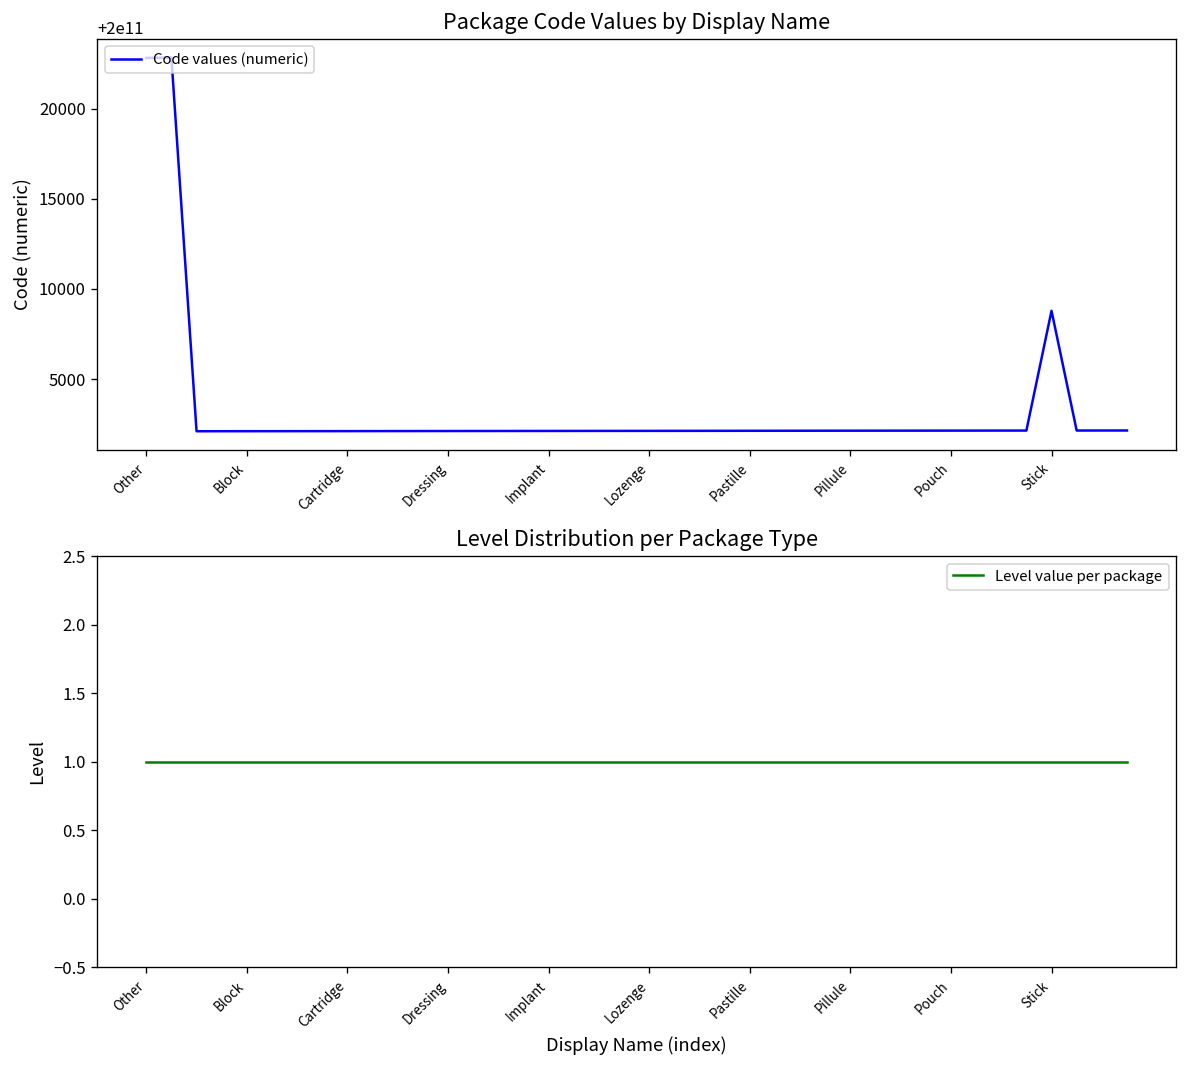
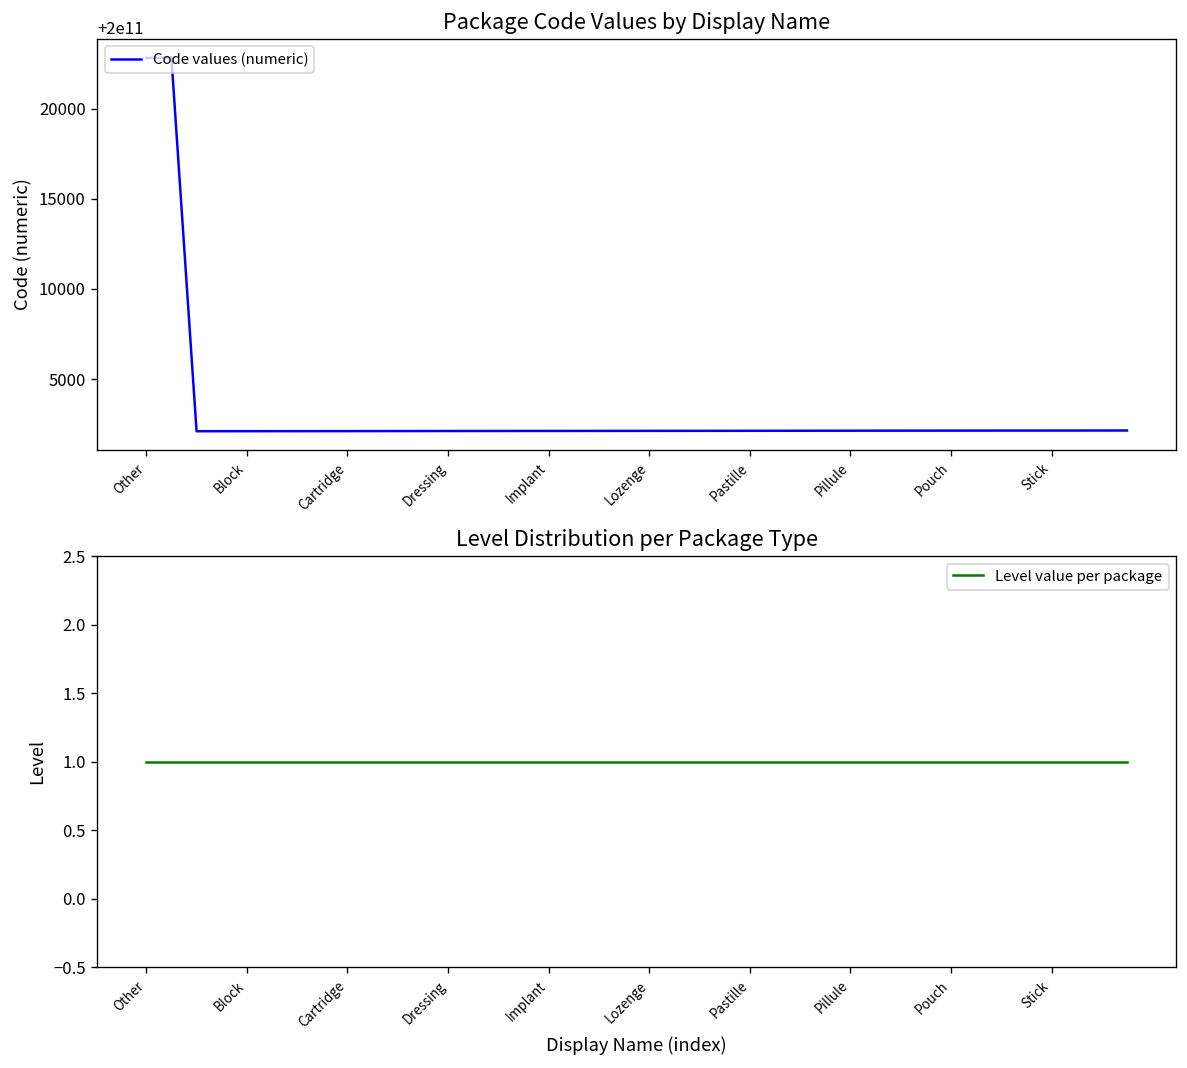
Package Code Values by Display Name, Stick: 200000008800 -> 200000002100
